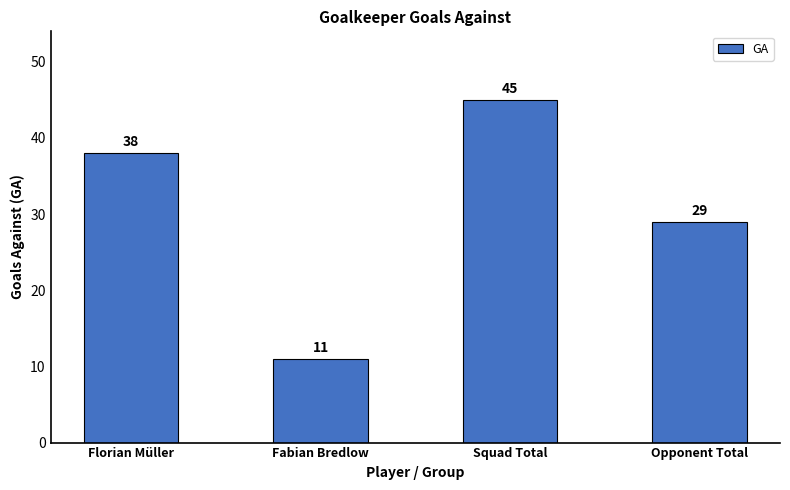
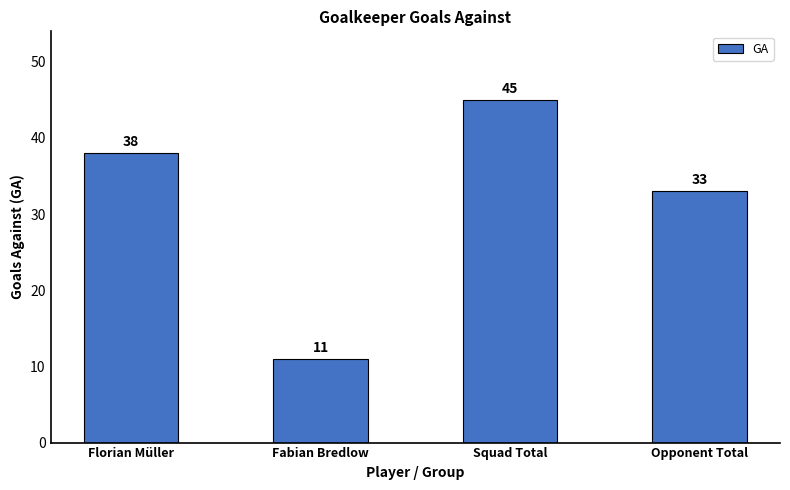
Opponent Total: 29 -> 33
